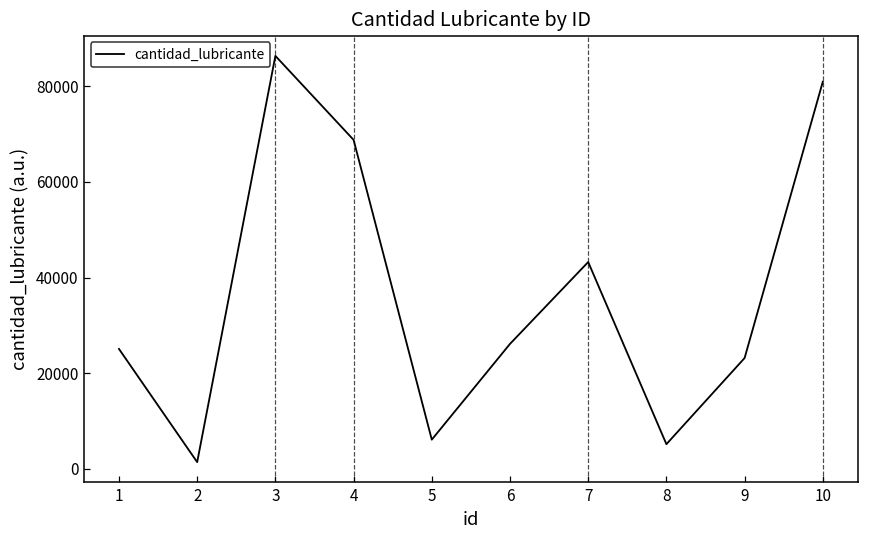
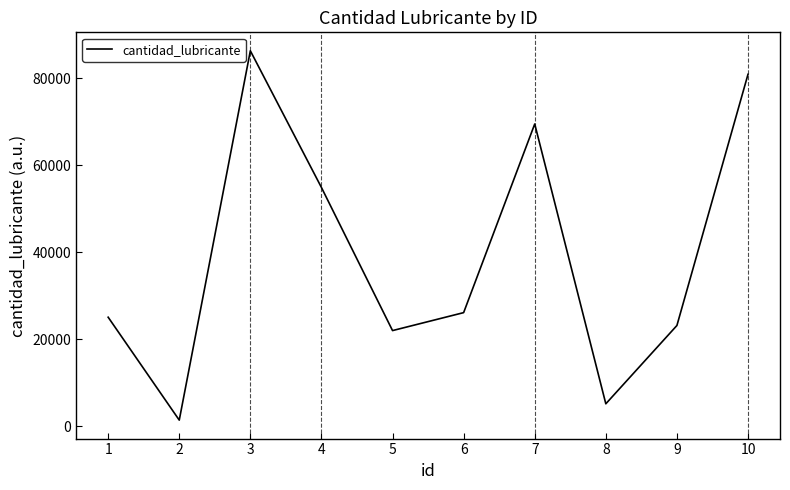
4: 69000 -> 55000
5: 6000 -> 22000
7: 43000 -> 69000
